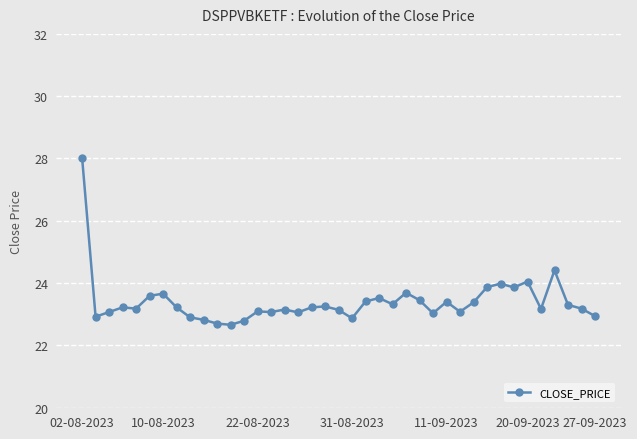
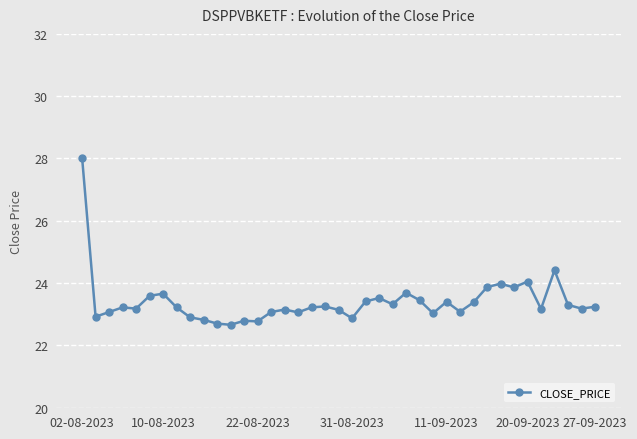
22-08-2023: 23.1 -> 22.8
27-09-2023: 22.9 -> 23.2
